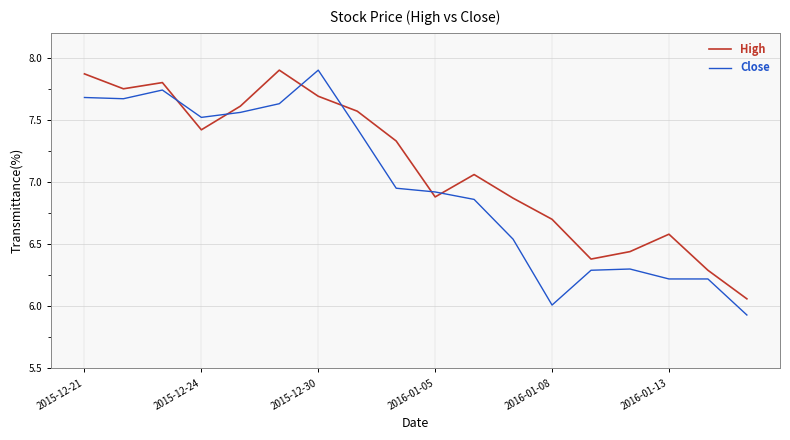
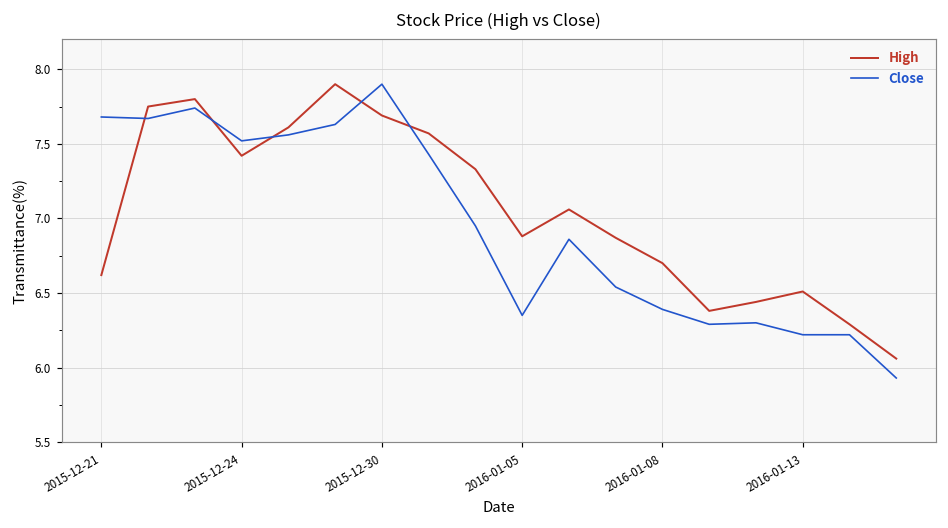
High, 2015-12-21: 7.87 -> 6.62
Close, 2016-01-05: 6.92 -> 6.35
Close, 2016-01-08: 6.01 -> 6.39
High, 2016-01-13: 6.58 -> 6.51
